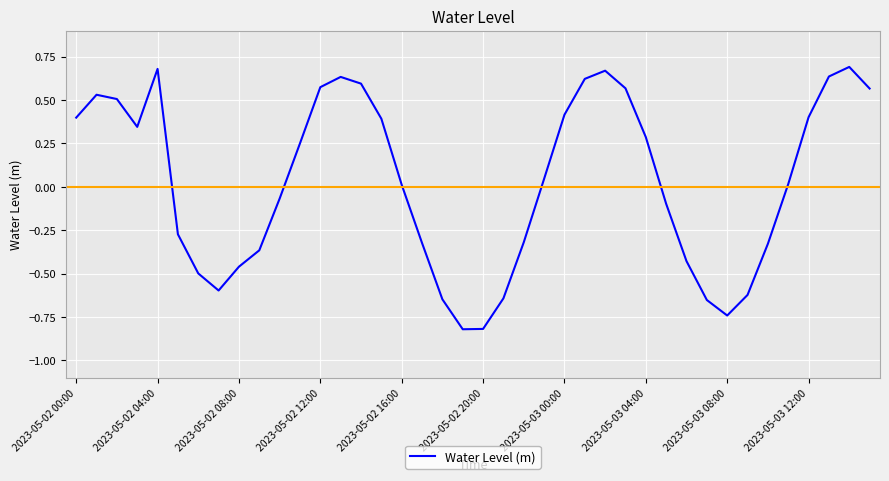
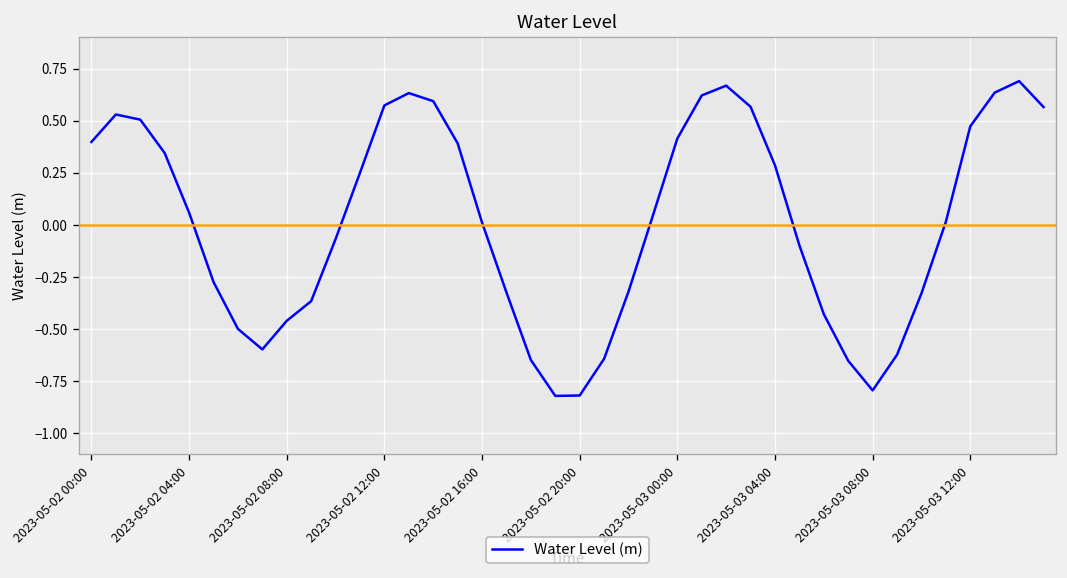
2023-05-02 04:00: 0.68 -> 0.06
2023-05-03 08:00: -0.74 -> -0.79
2023-05-03 12:00: 0.40 -> 0.47
